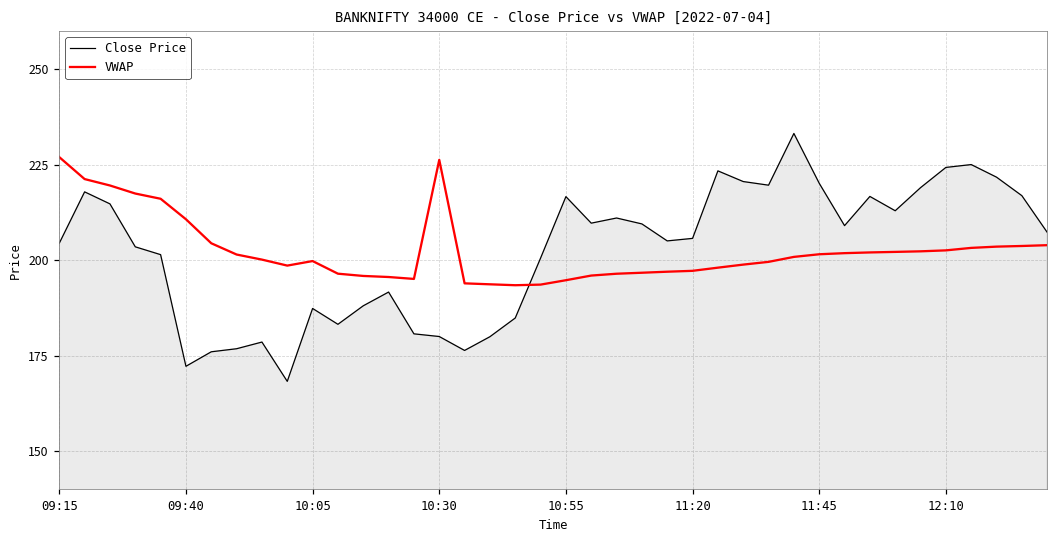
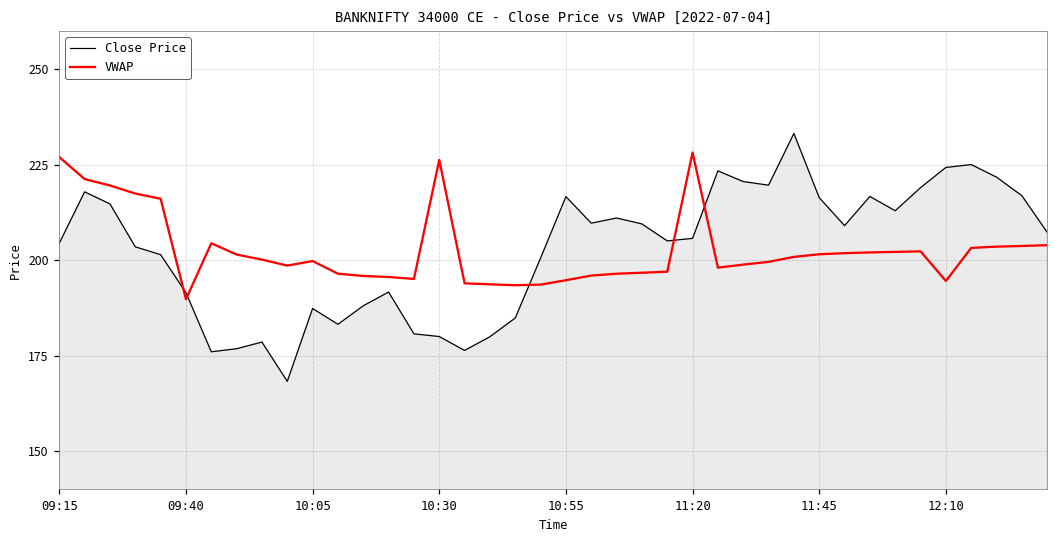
Close Price, 09:40: 172 -> 192
VWAP, 09:40: 211 -> 190
VWAP, 11:20: 197 -> 228
Close Price, 11:45: 220 -> 216
VWAP, 12:10: 203 -> 195
